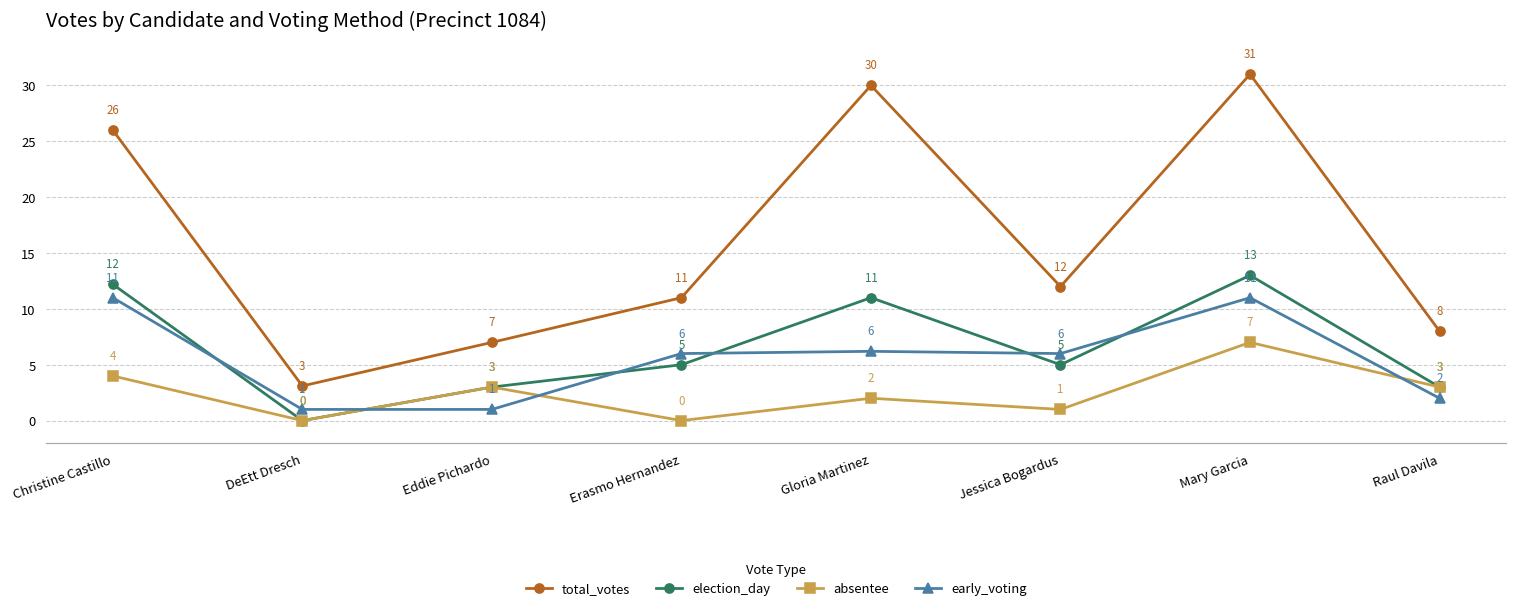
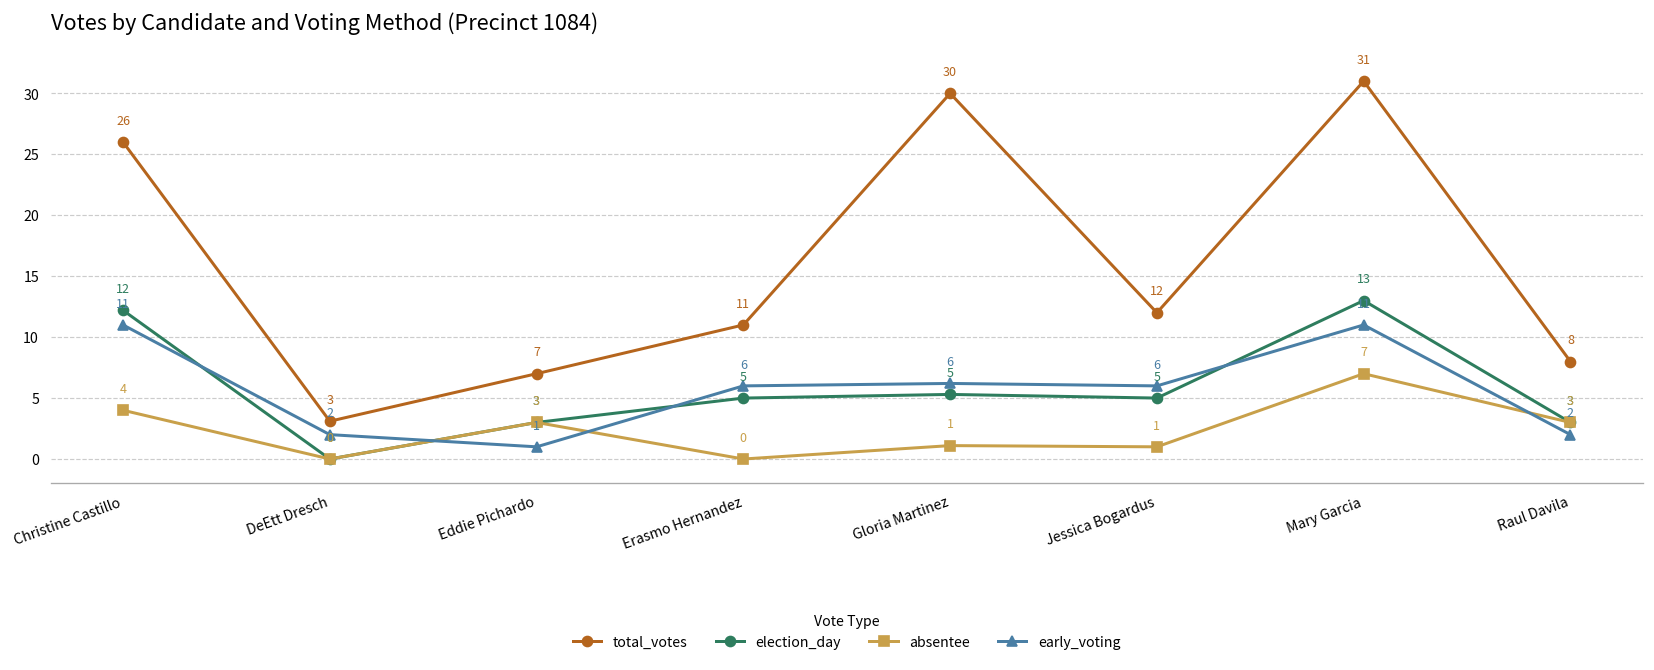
early_voting, DeEtt Dresch: 1 -> 2
election_day, Gloria Martinez: 11 -> 5
absentee, Gloria Martinez: 2 -> 1
